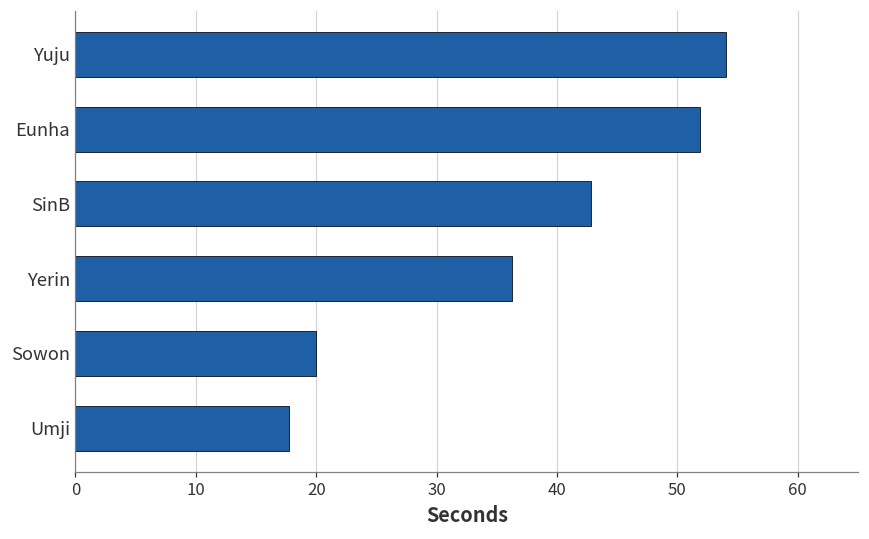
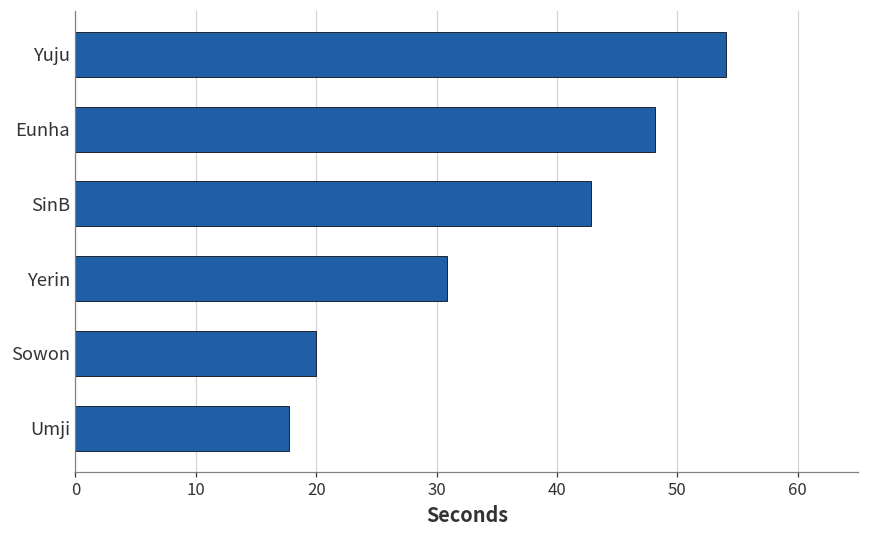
Eunha: 51.9 -> 48.1
Yerin: 36.3 -> 30.9
